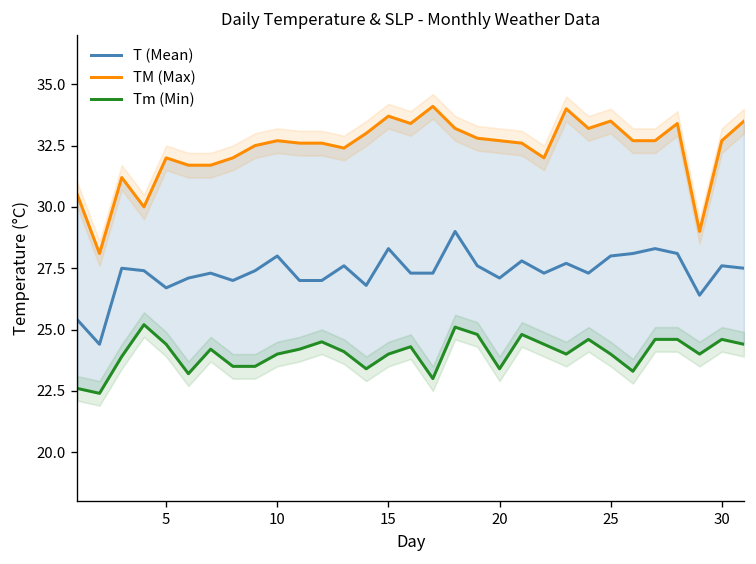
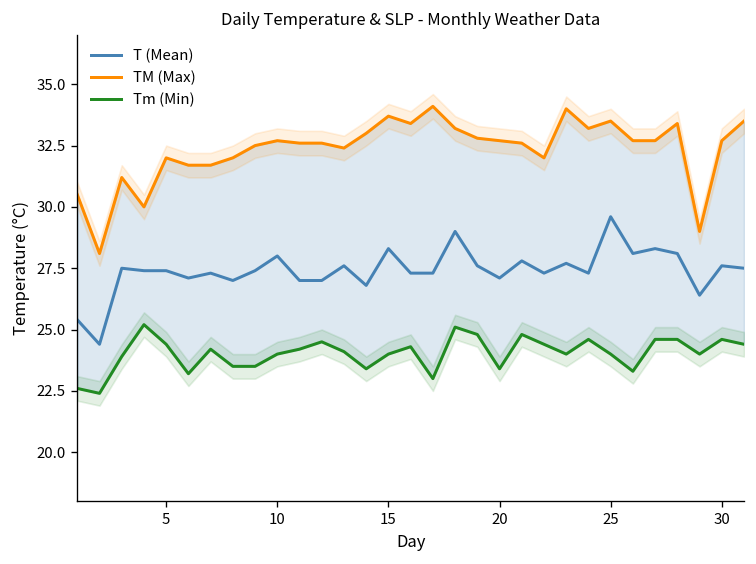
T (Mean), 5: 26.7 -> 27.4
T (Mean), 25: 28.0 -> 29.6
